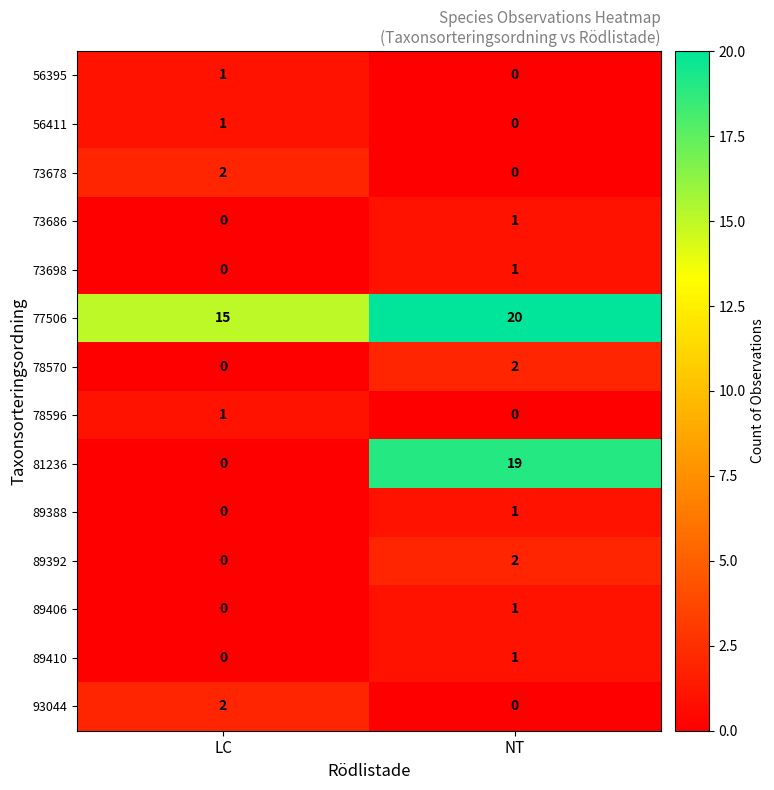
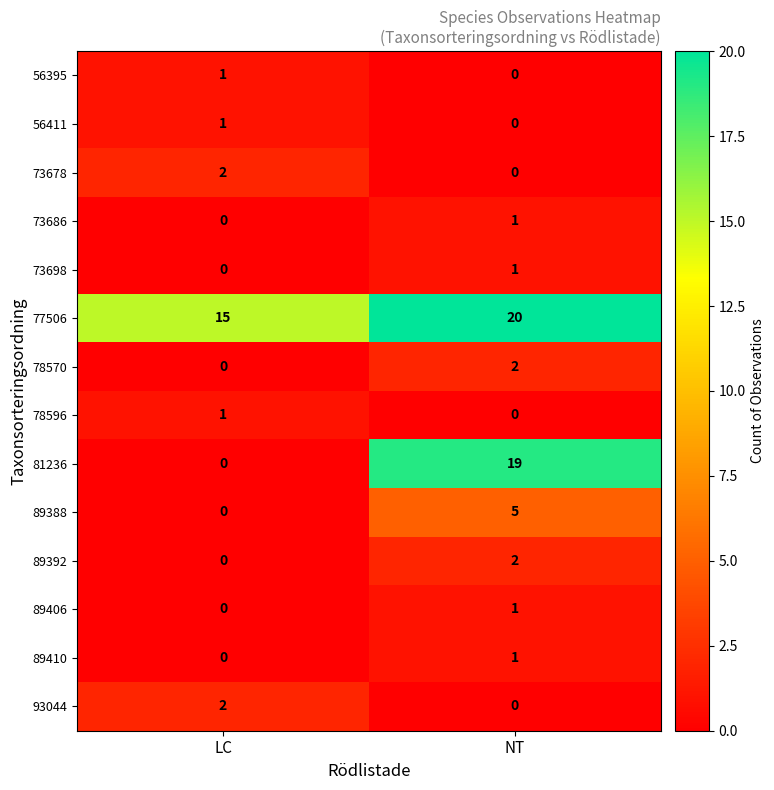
89388, NT: 1 -> 5
